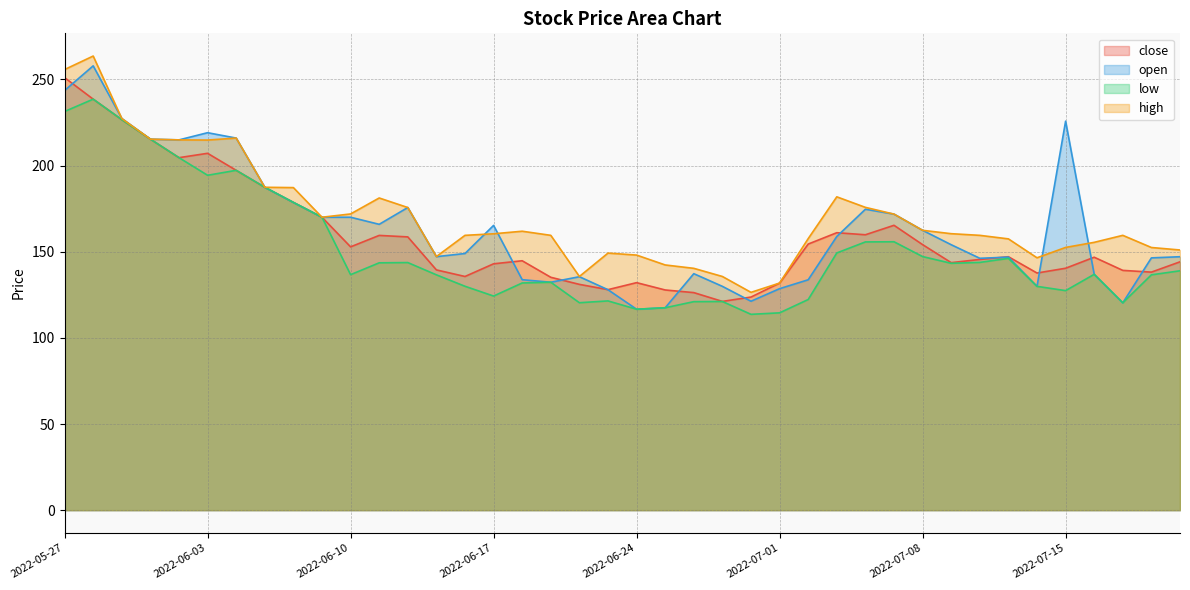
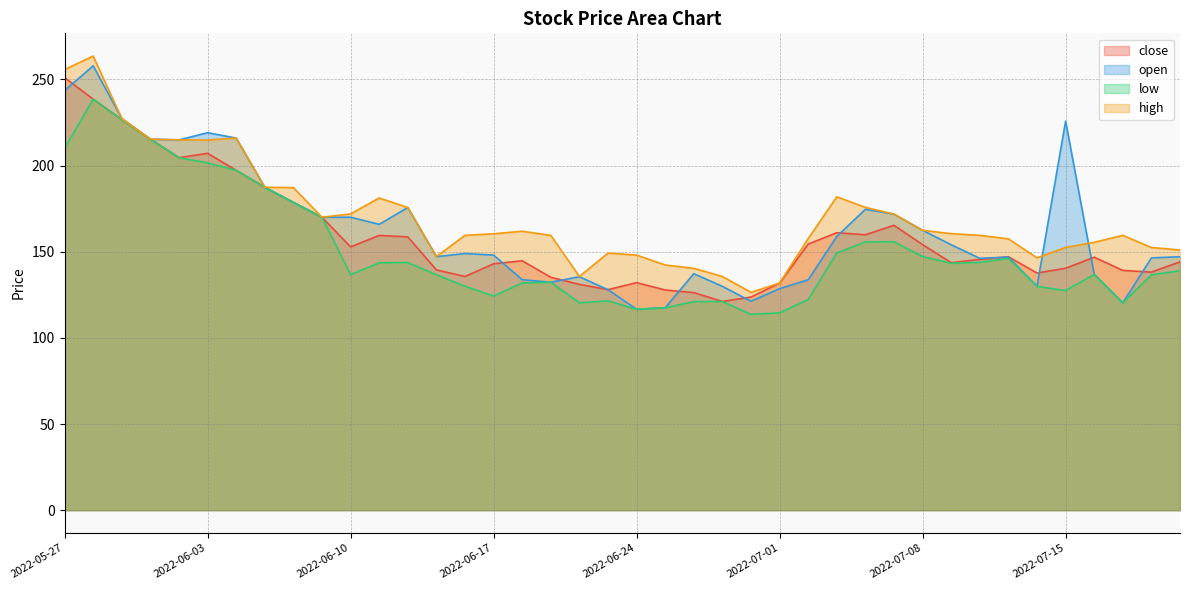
low, 2022-05-27: 231 -> 210
low, 2022-06-03: 194 -> 202
open, 2022-06-17: 165 -> 148
